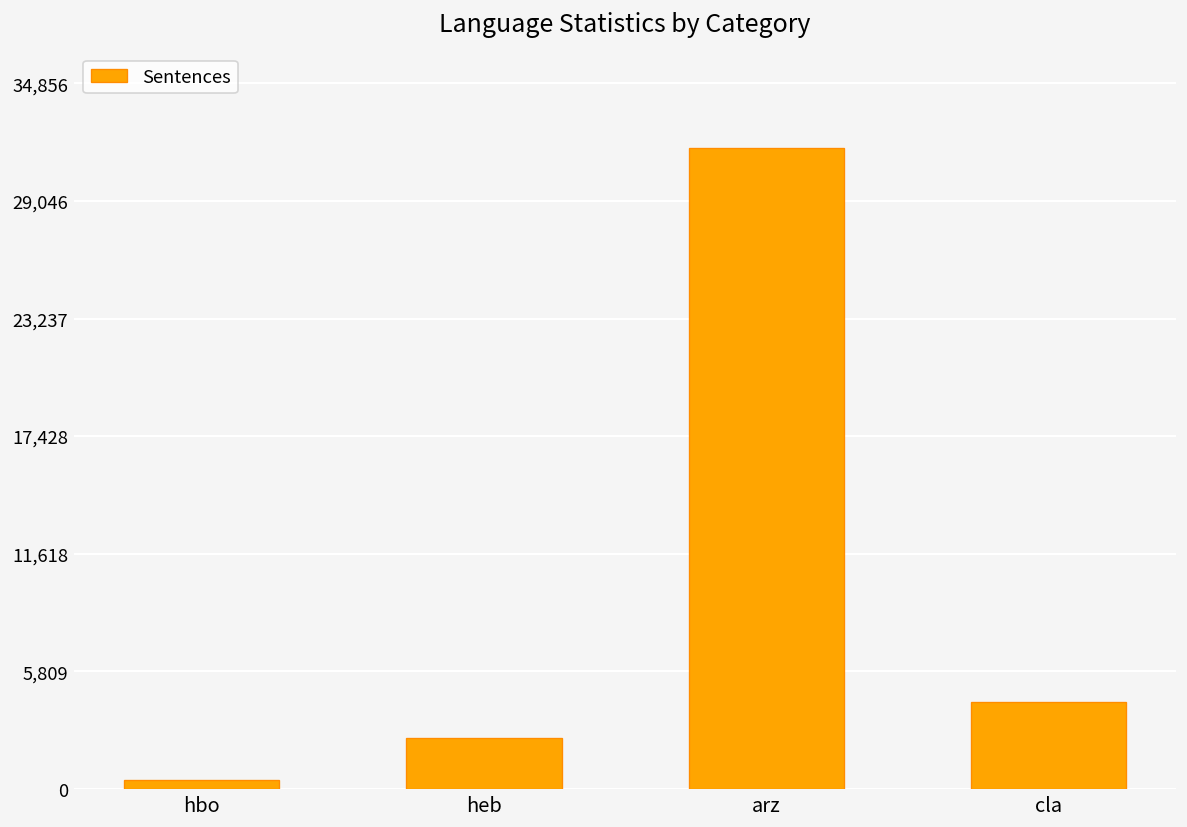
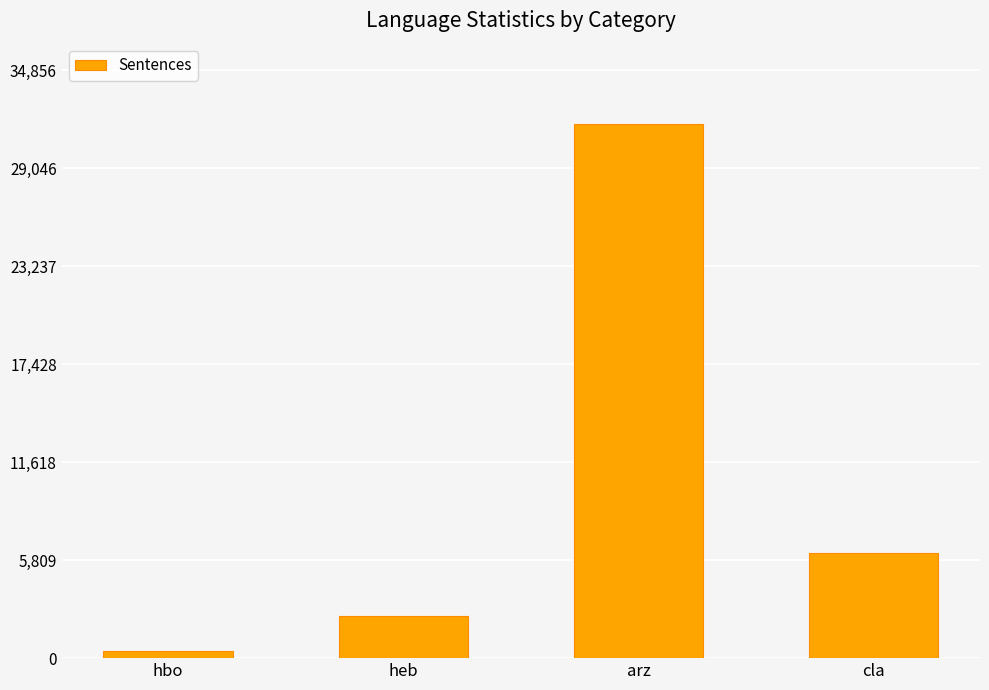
cla: 4,300 -> 6,200
